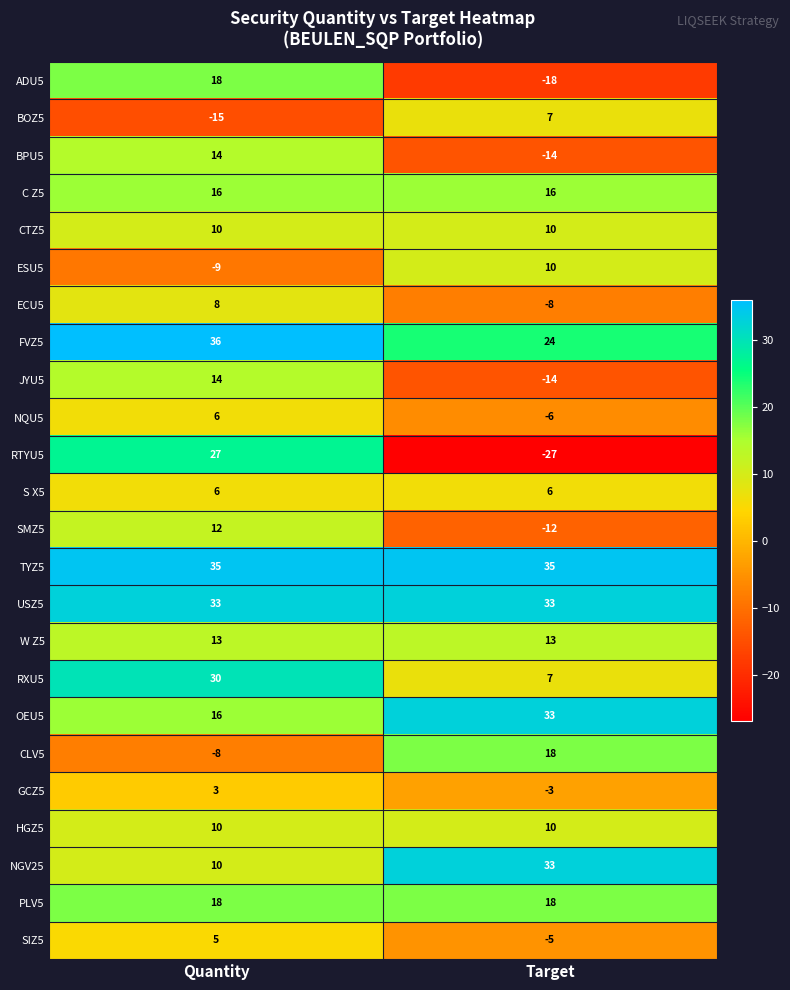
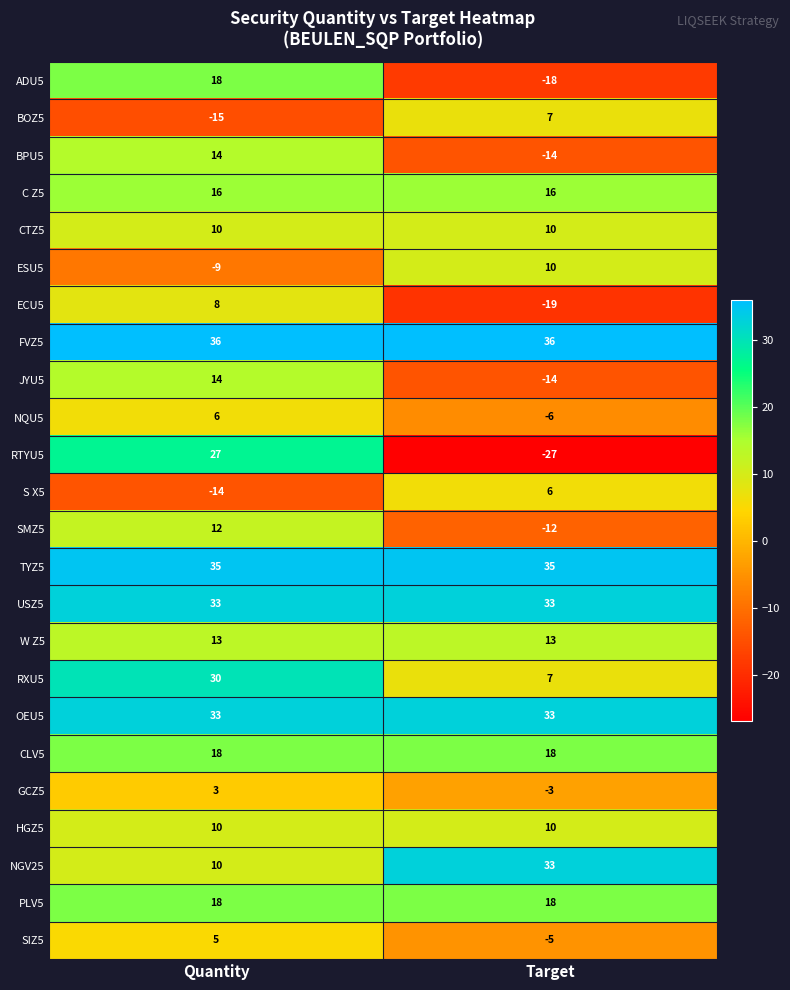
ECU5, Target: -8 -> -19
FVZ5, Target: 24 -> 36
S X5, Quantity: 6 -> -14
OEU5, Quantity: 16 -> 33
CLV5, Quantity: -8 -> 18
